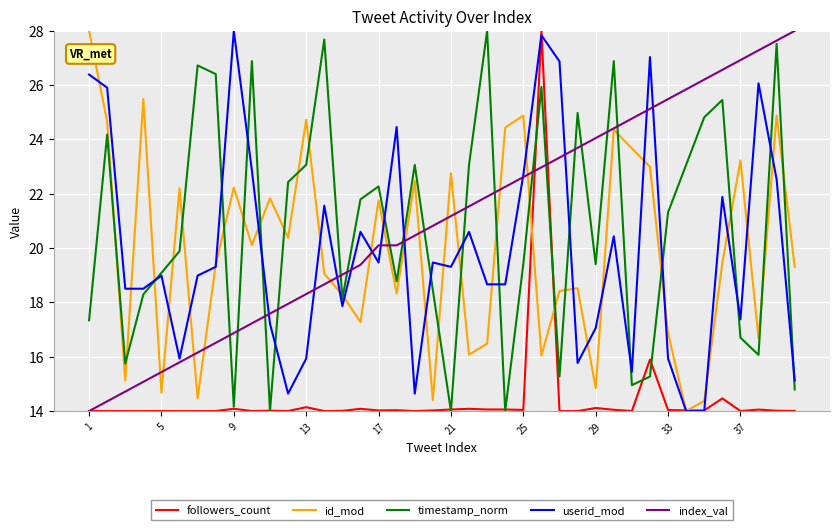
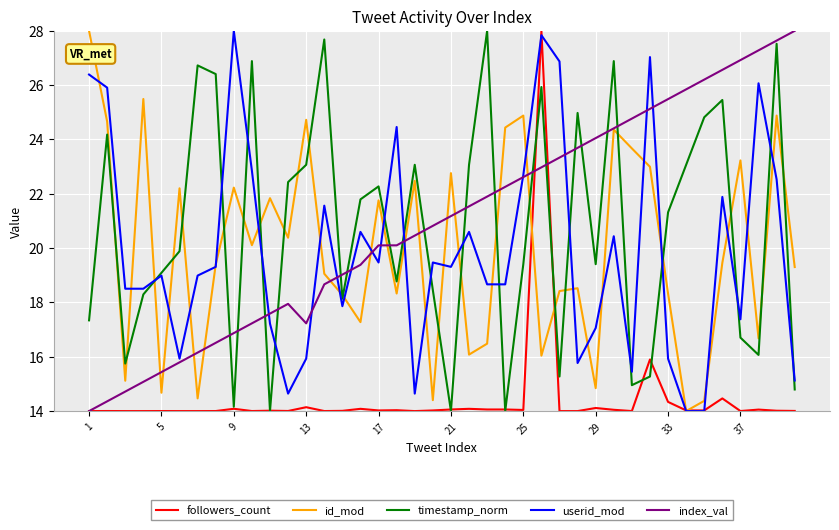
index_val, 13: 18.3 -> 17.2
followers_count, 33: 14.0 -> 14.3
id_mod, 33: 16.9 -> 18.3
